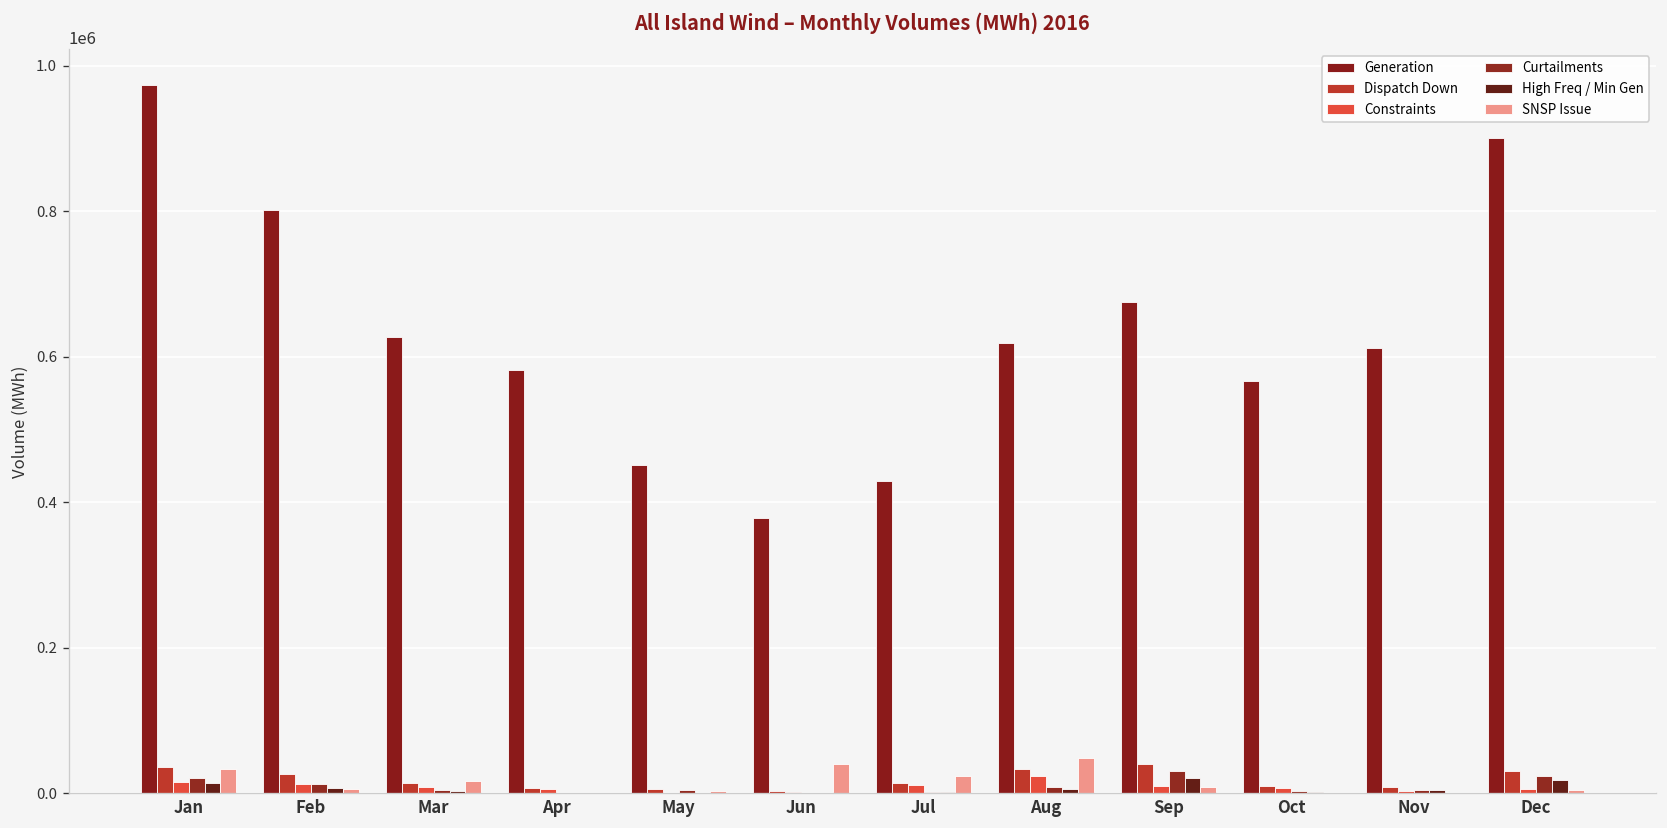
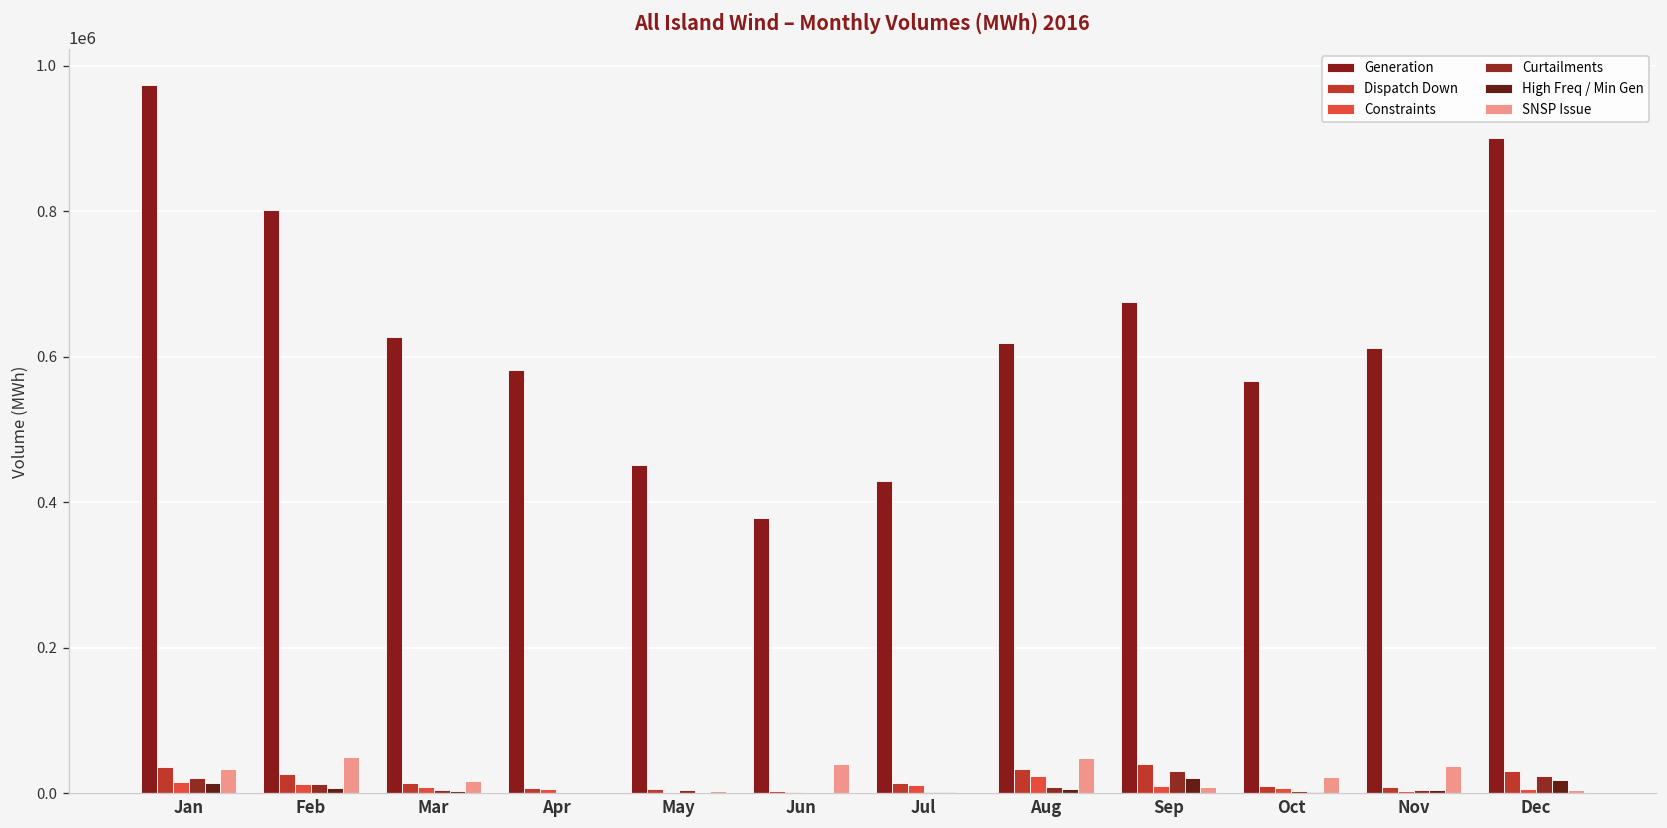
SNSP Issue, Feb: 10000 -> 50000
SNSP Issue, Jul: 20000 -> 0
SNSP Issue, Oct: 0 -> 20000
SNSP Issue, Nov: 0 -> 40000
